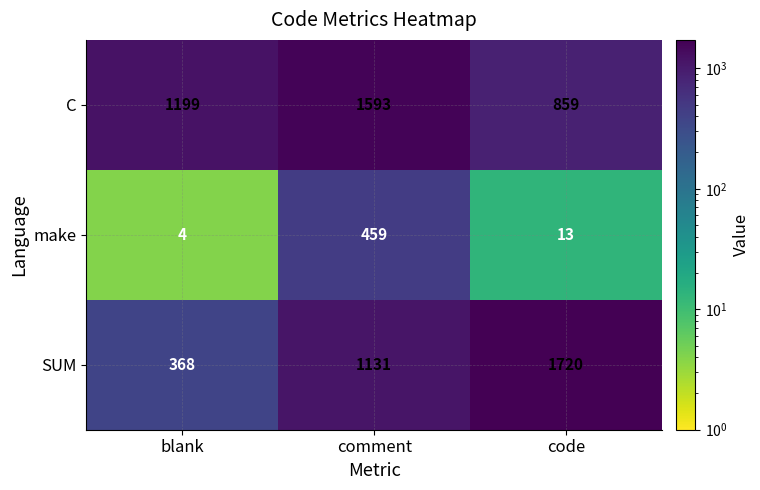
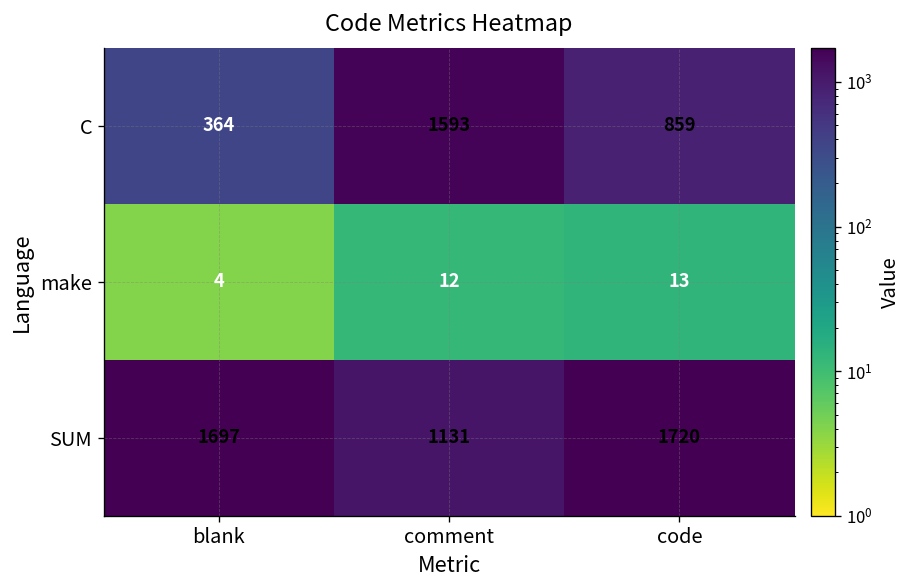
C, blank: 1199 -> 364
make, comment: 459 -> 12
SUM, blank: 368 -> 1697
